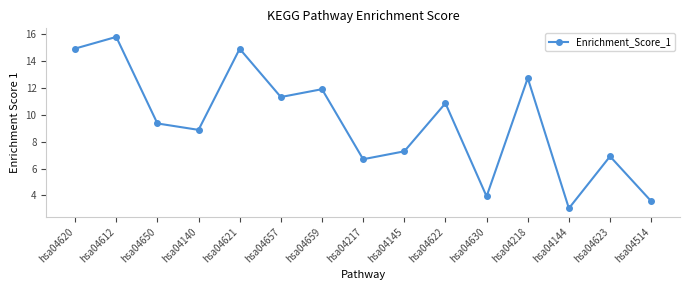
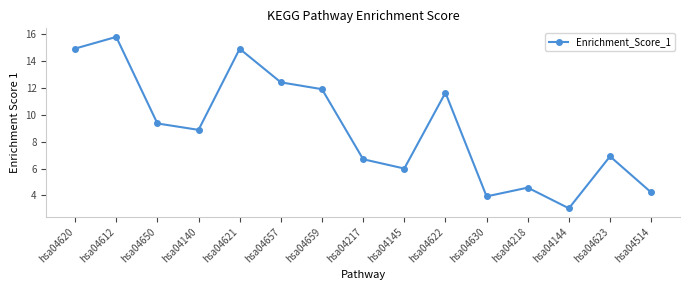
hsa04657: 11.3 -> 12.4
hsa04145: 7.3 -> 6.0
hsa04622: 10.9 -> 11.6
hsa04218: 12.7 -> 4.6
hsa04514: 3.6 -> 4.2
